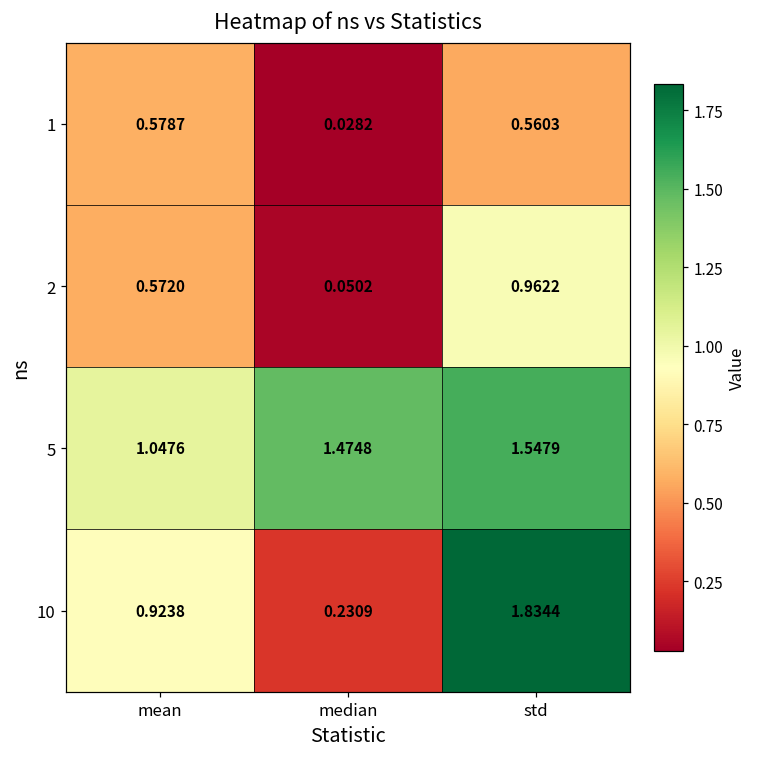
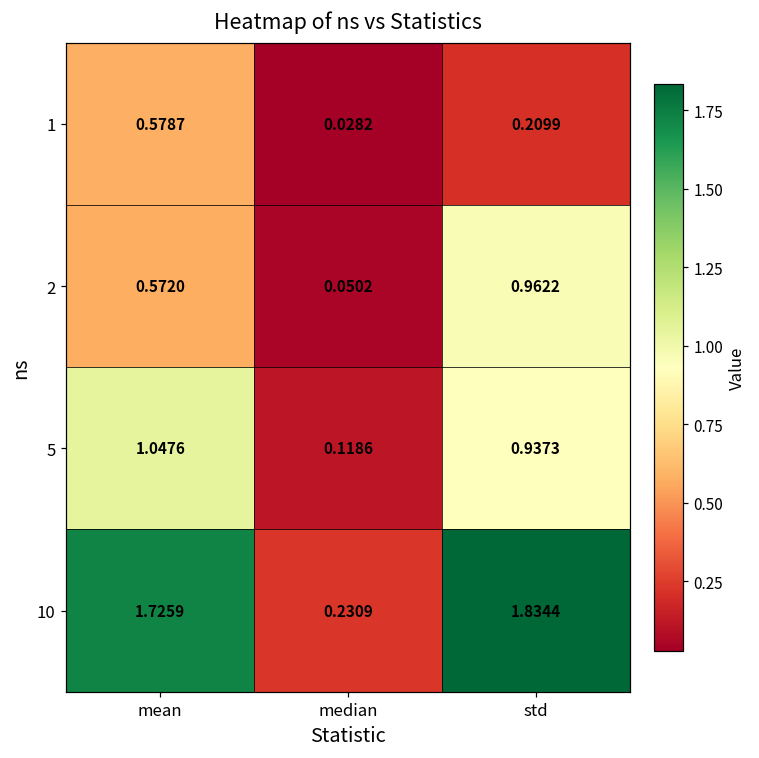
1, std: 0.5603 -> 0.2099
5, median: 1.4748 -> 0.1186
5, std: 1.5479 -> 0.9373
10, mean: 0.9238 -> 1.7259
